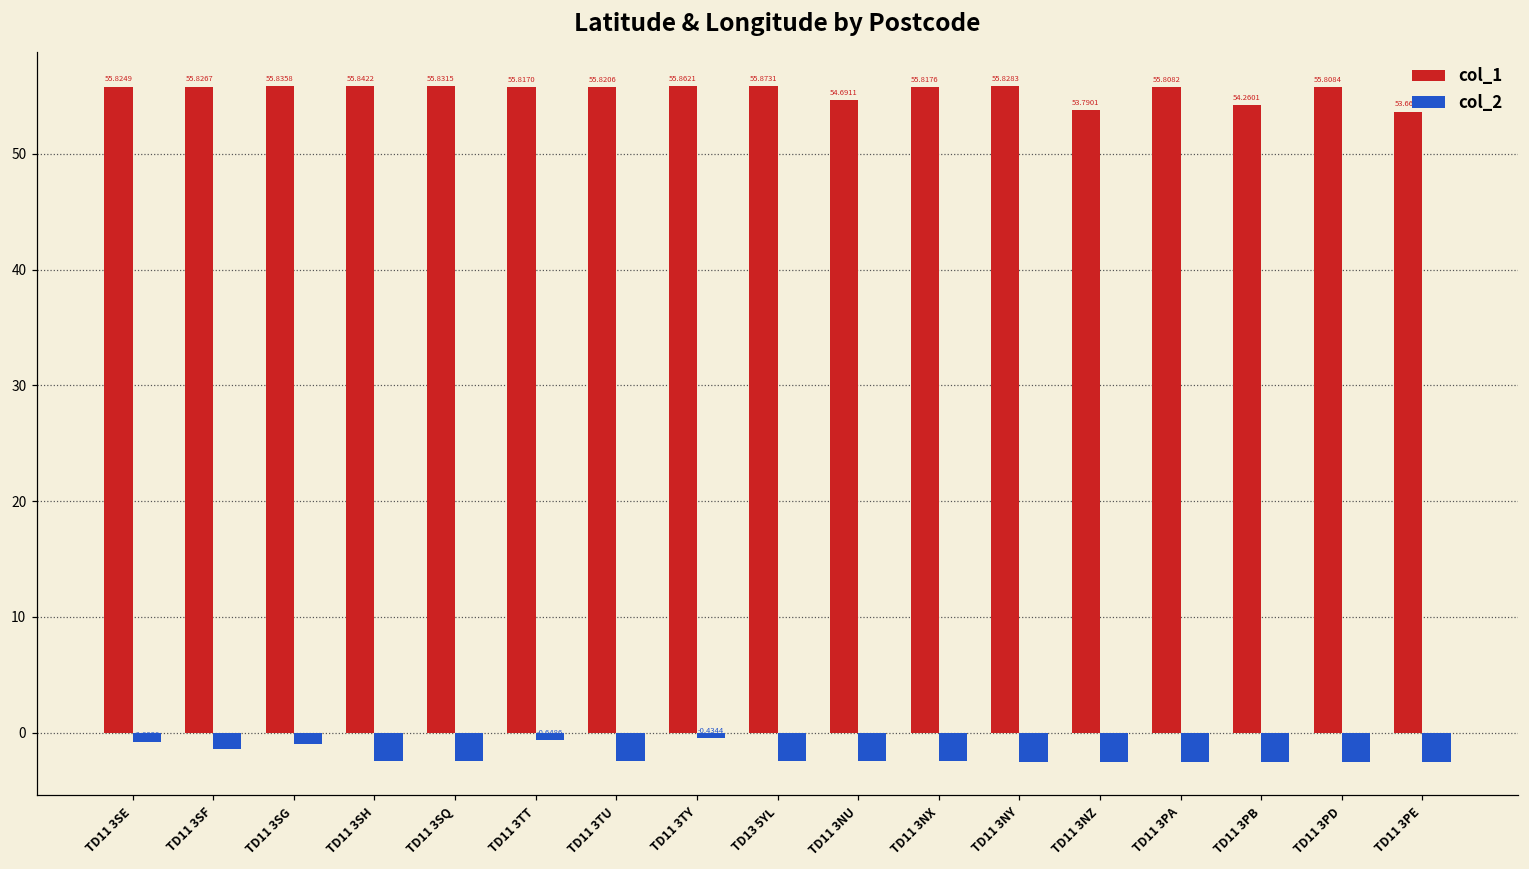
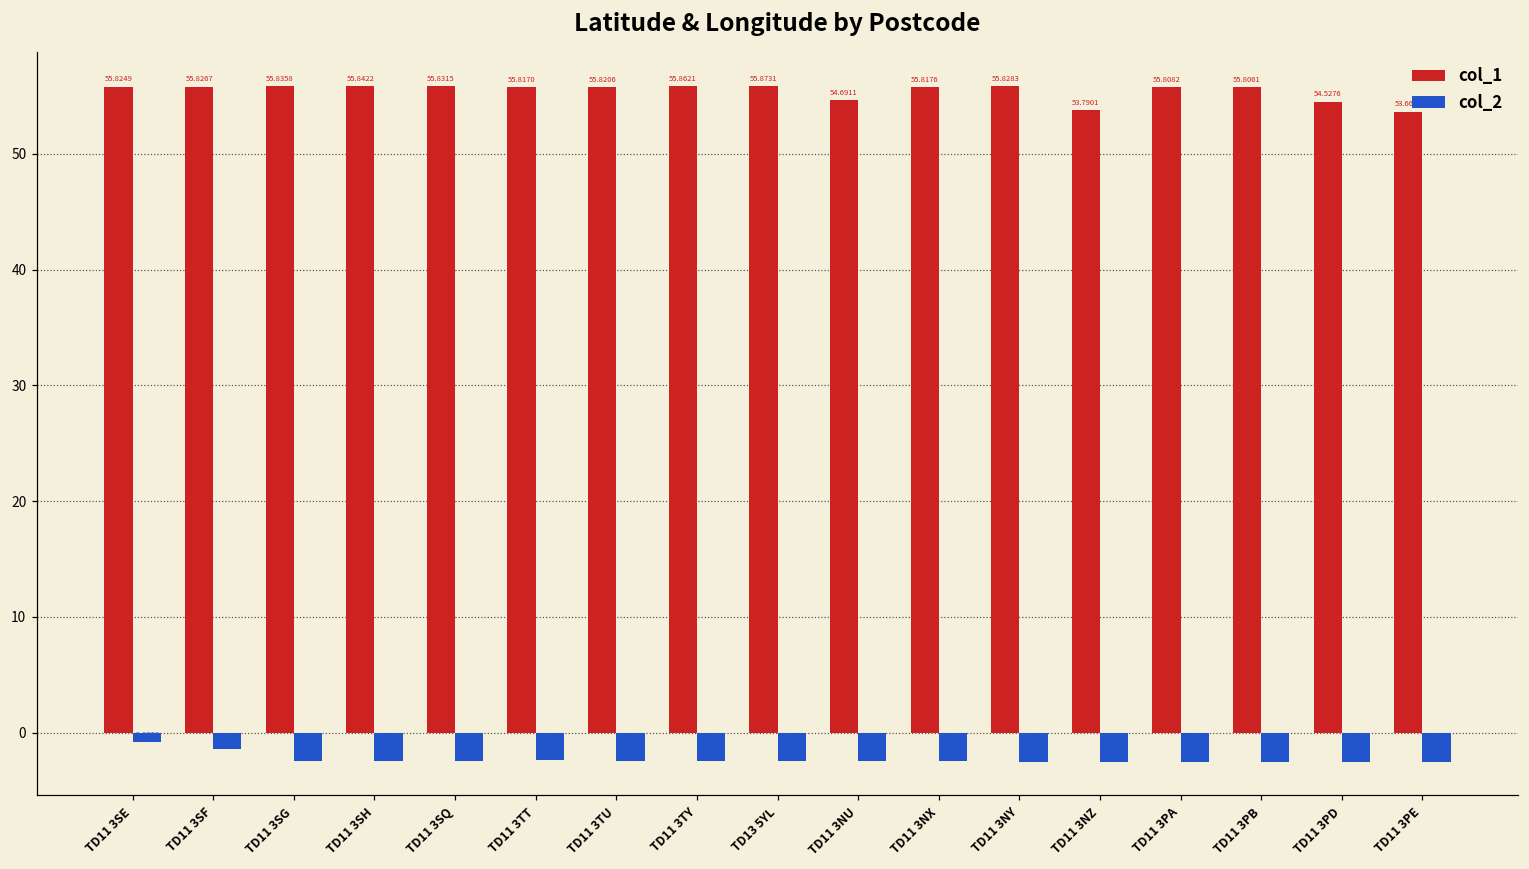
col_2, TD11 3SG: -1.0 -> -2.4
col_2, TD11 3TT: -0.6 -> -2.4
col_2, TD11 3TY: -0.4 -> -2.4
col_1, TD11 3PB: 54.2601 -> 55.8061
col_1, TD11 3PD: 55.8084 -> 54.5276
